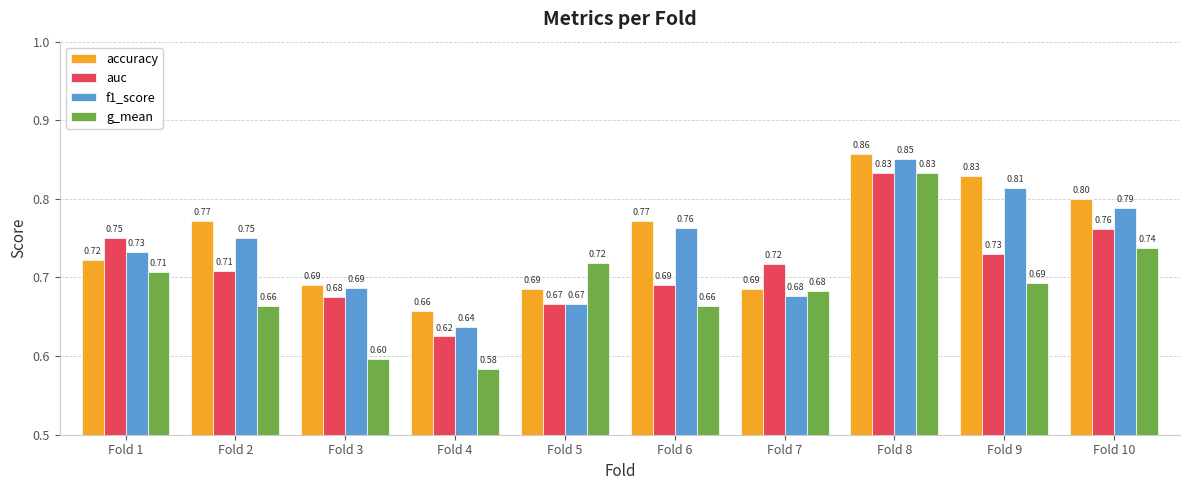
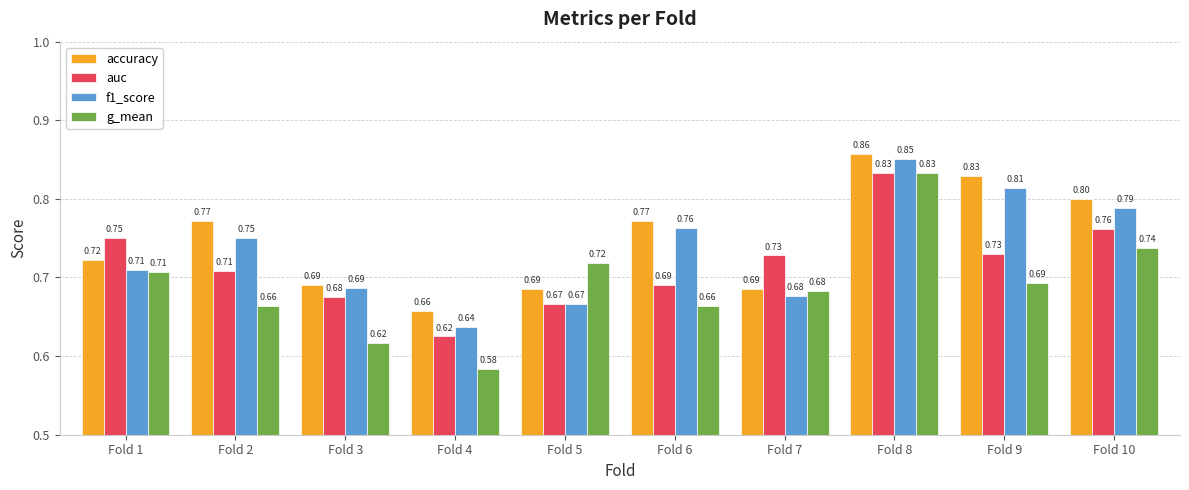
f1_score, Fold 1: 0.73 -> 0.71
g_mean, Fold 3: 0.60 -> 0.62
auc, Fold 7: 0.72 -> 0.73
